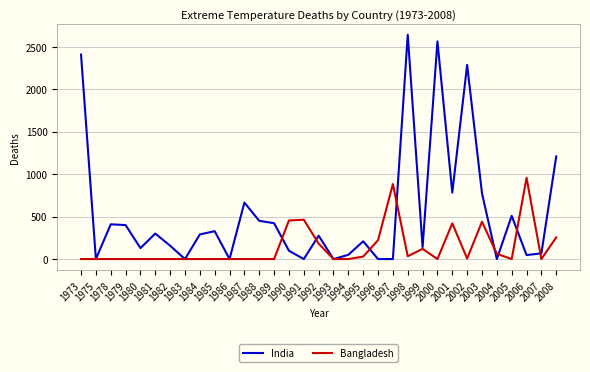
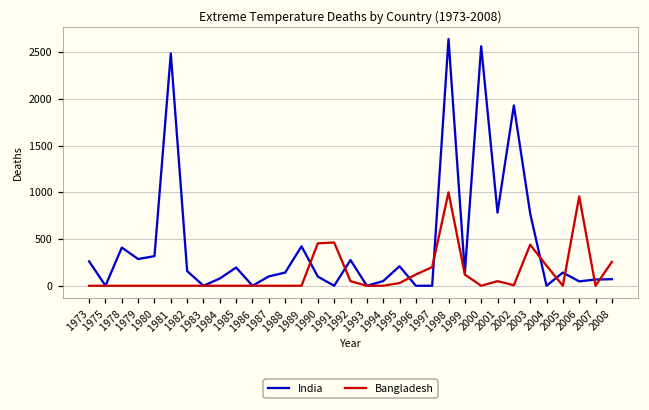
India, 1973: 2400 -> 300
India, 1979: 400 -> 300
India, 1980: 100 -> 300
India, 1981: 300 -> 2500
India, 1984: 300 -> 100
India, 1985: 300 -> 200
India, 1987: 700 -> 100
India, 1988: 500 -> 100
Bangladesh, 1992: 200 -> 0
Bangladesh, 1996: 200 -> 100
Bangladesh, 1997: 900 -> 200
Bangladesh, 1998: 0 -> 1000
Bangladesh, 2001: 400 -> 0
India, 2002: 2300 -> 1900
Bangladesh, 2004: 100 -> 200
India, 2005: 500 -> 100
India, 2008: 1200 -> 100
